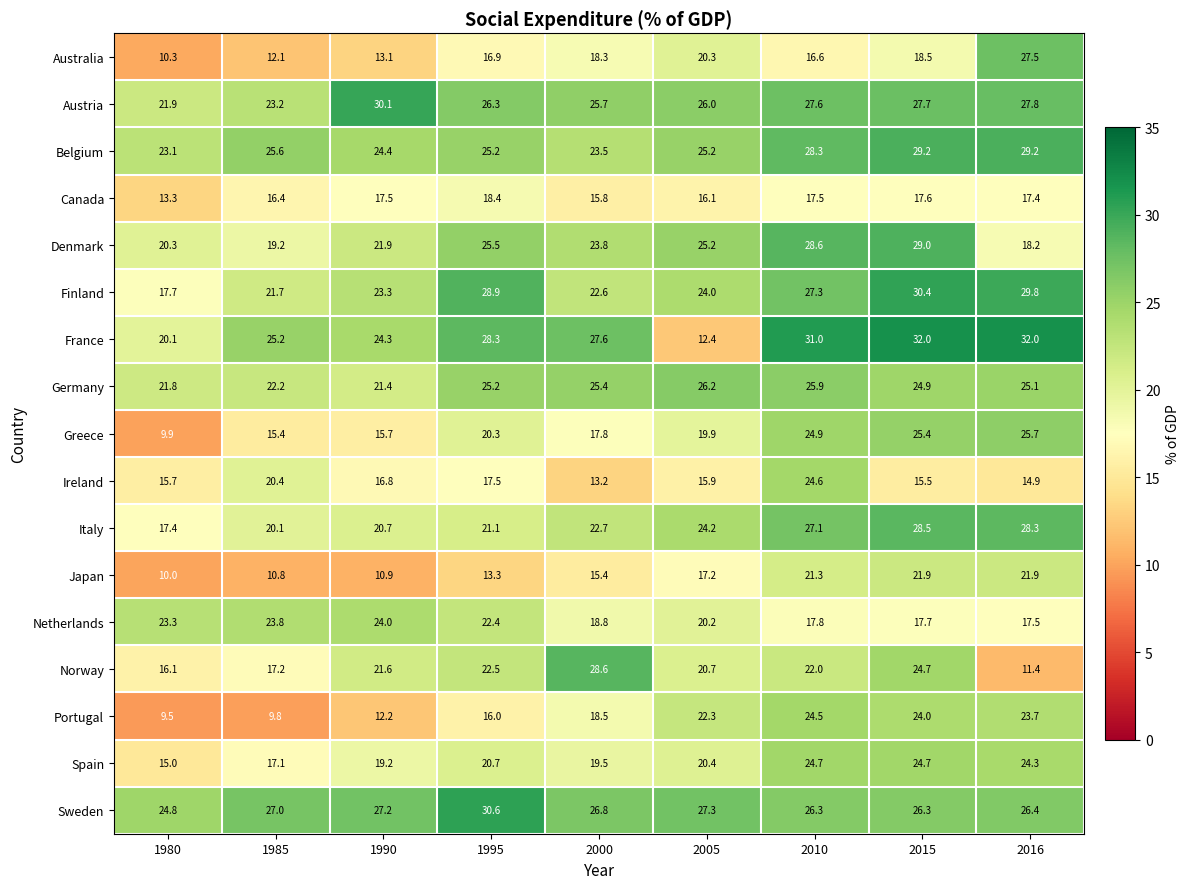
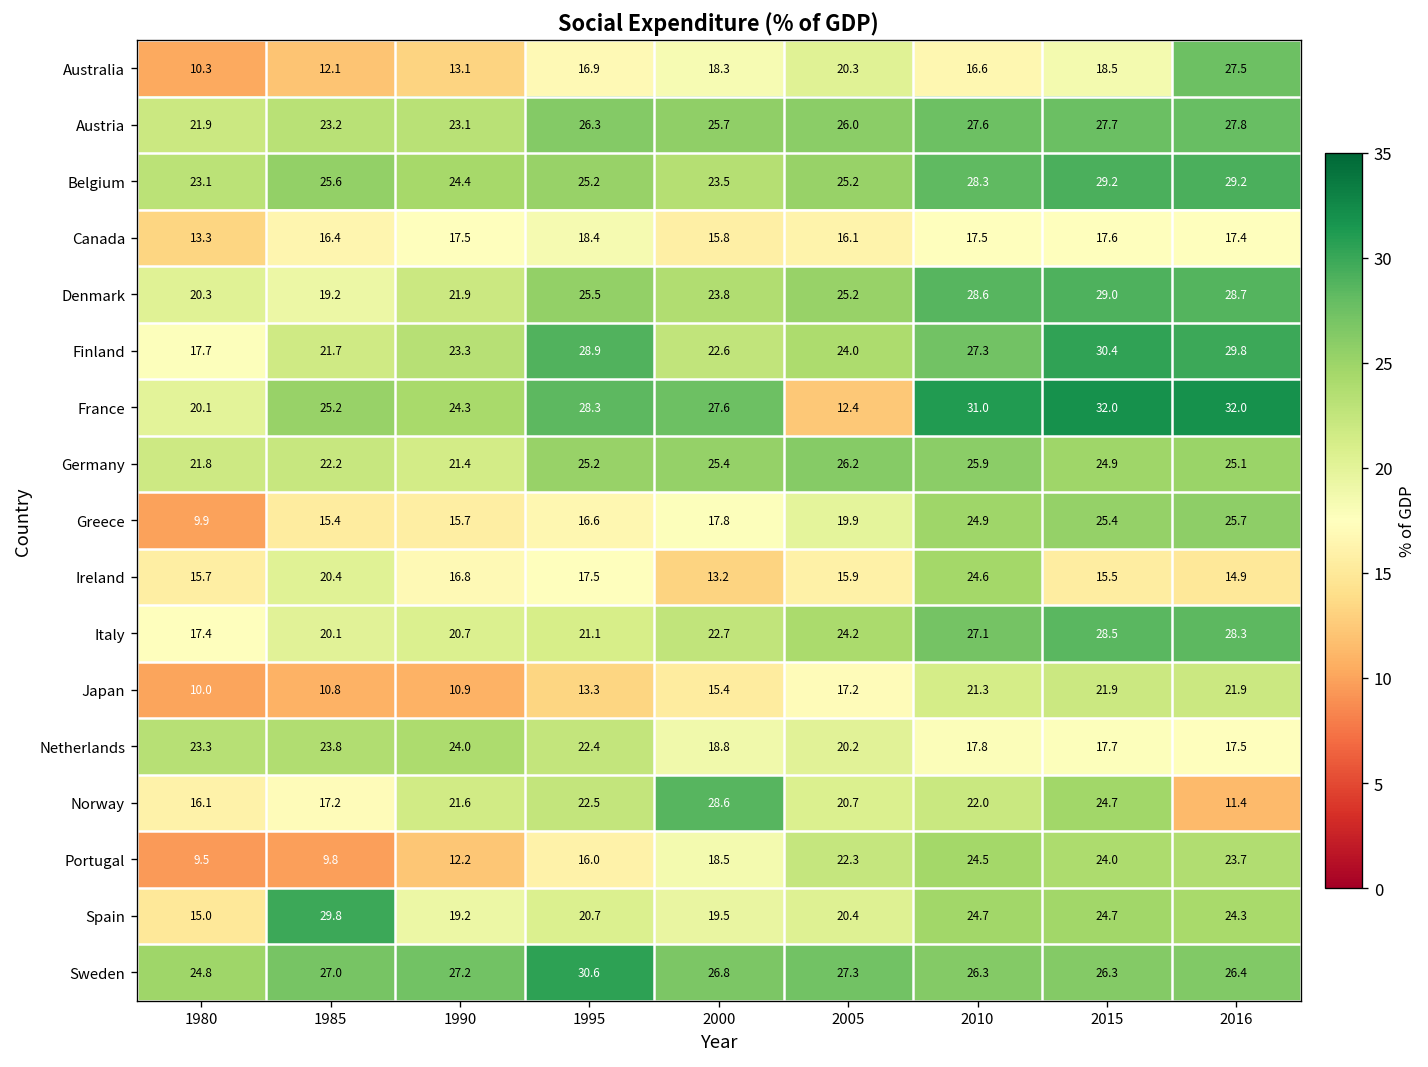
Austria, 1990: 30.1 -> 23.1
Denmark, 2016: 18.2 -> 28.7
Greece, 1995: 20.3 -> 16.6
Spain, 1985: 17.1 -> 29.8
